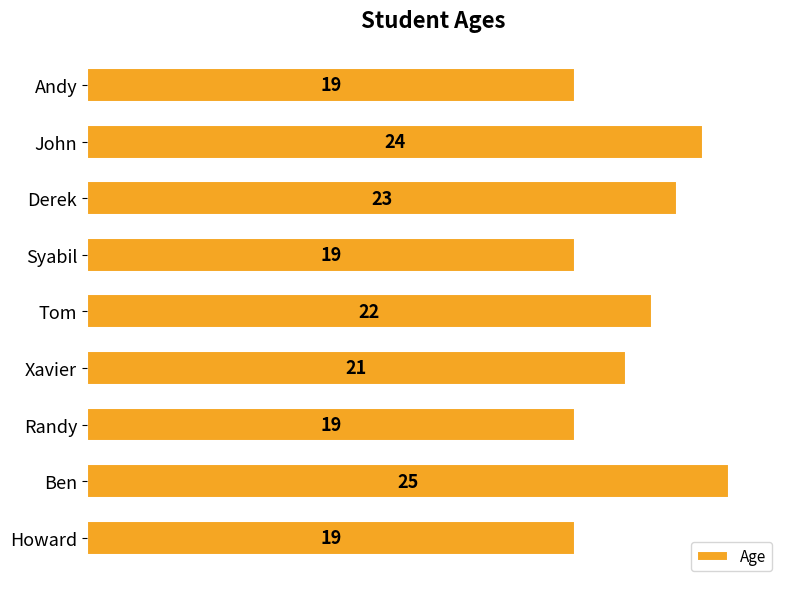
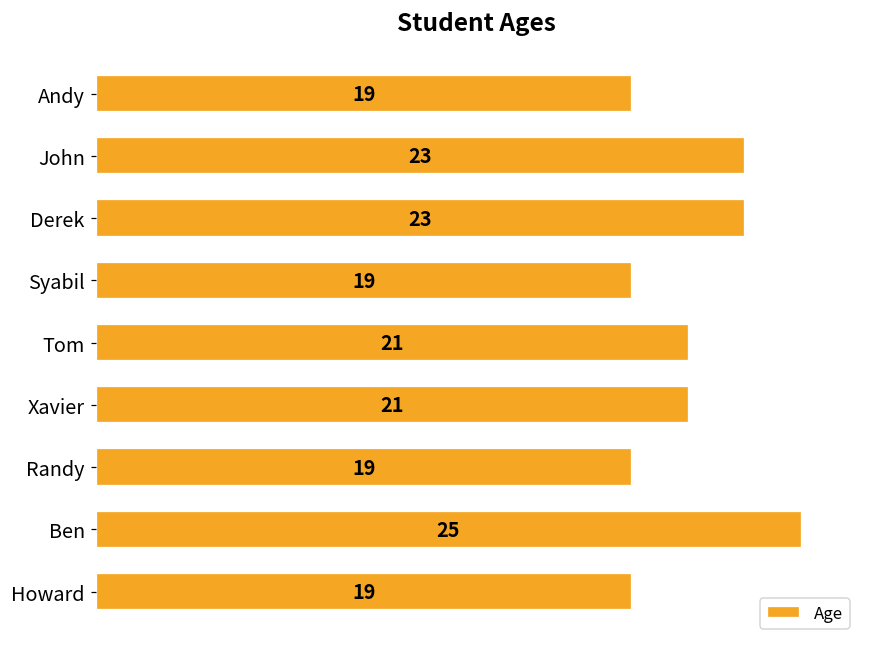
John: 24 -> 23
Tom: 22 -> 21
